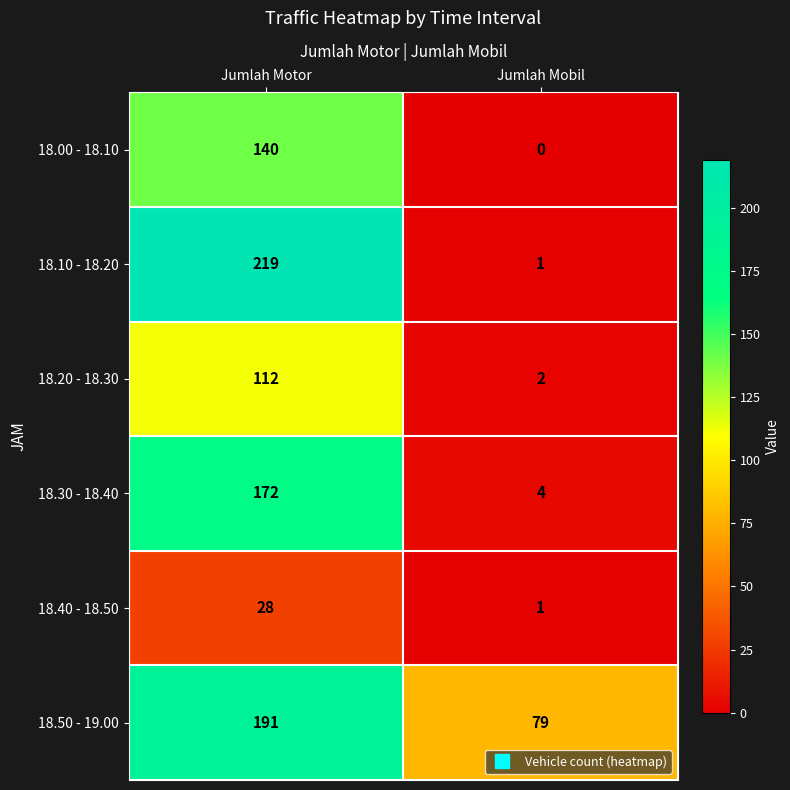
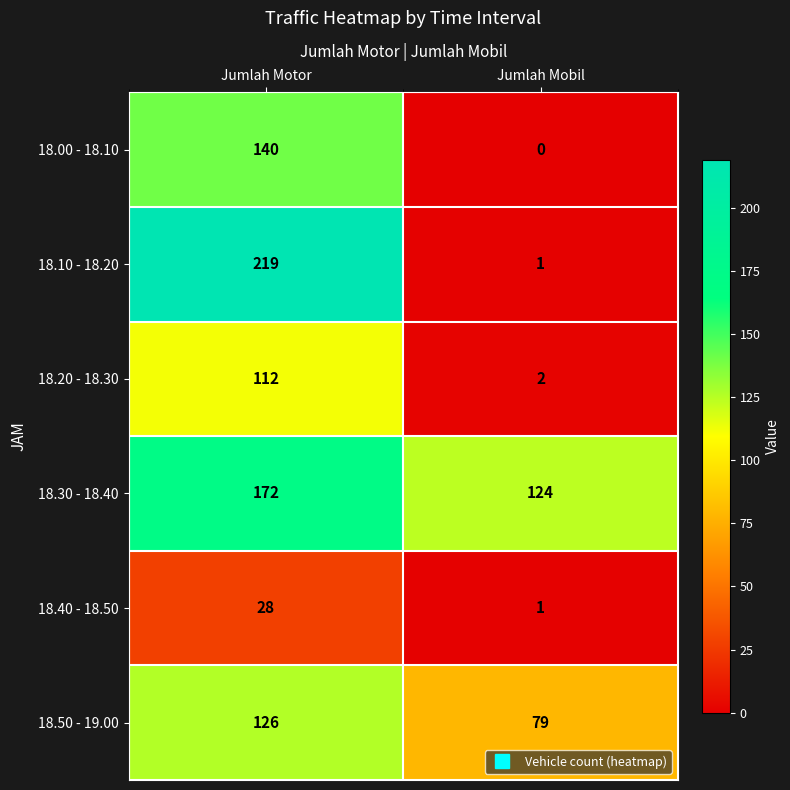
18.30 - 18.40, Jumlah Mobil: 4 -> 124
18.50 - 19.00, Jumlah Motor: 191 -> 126
